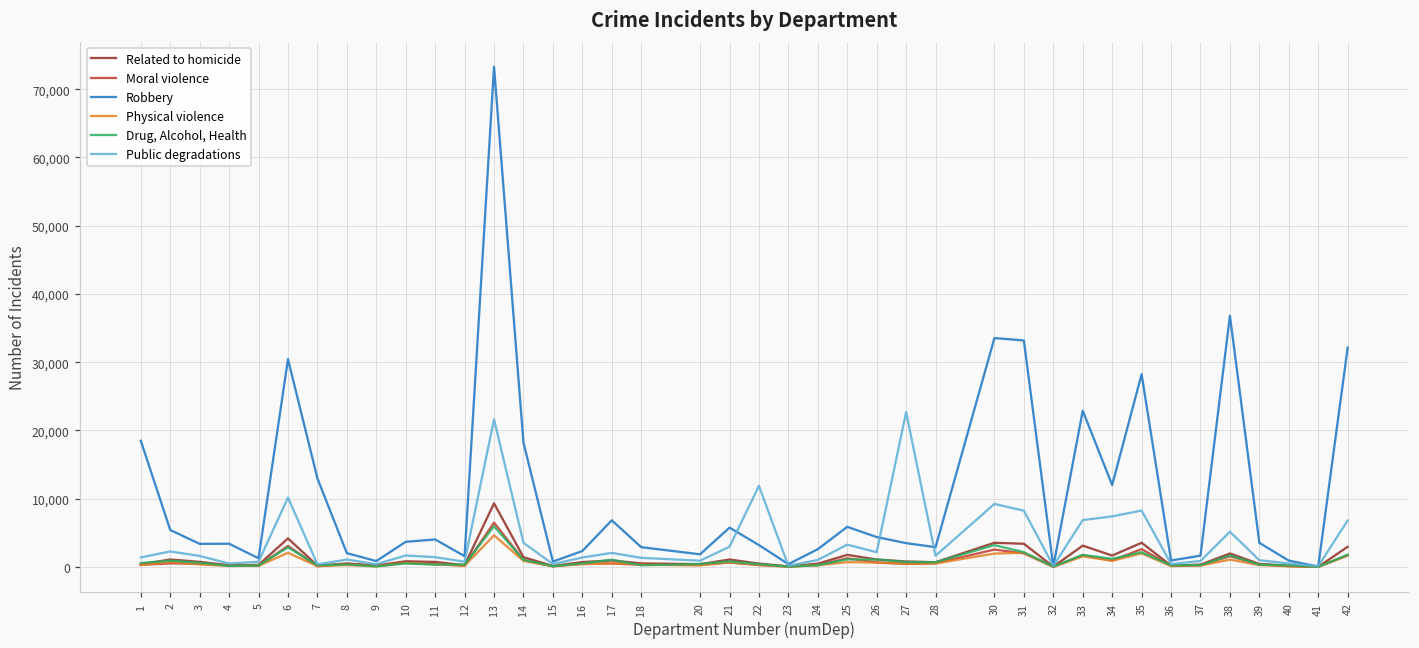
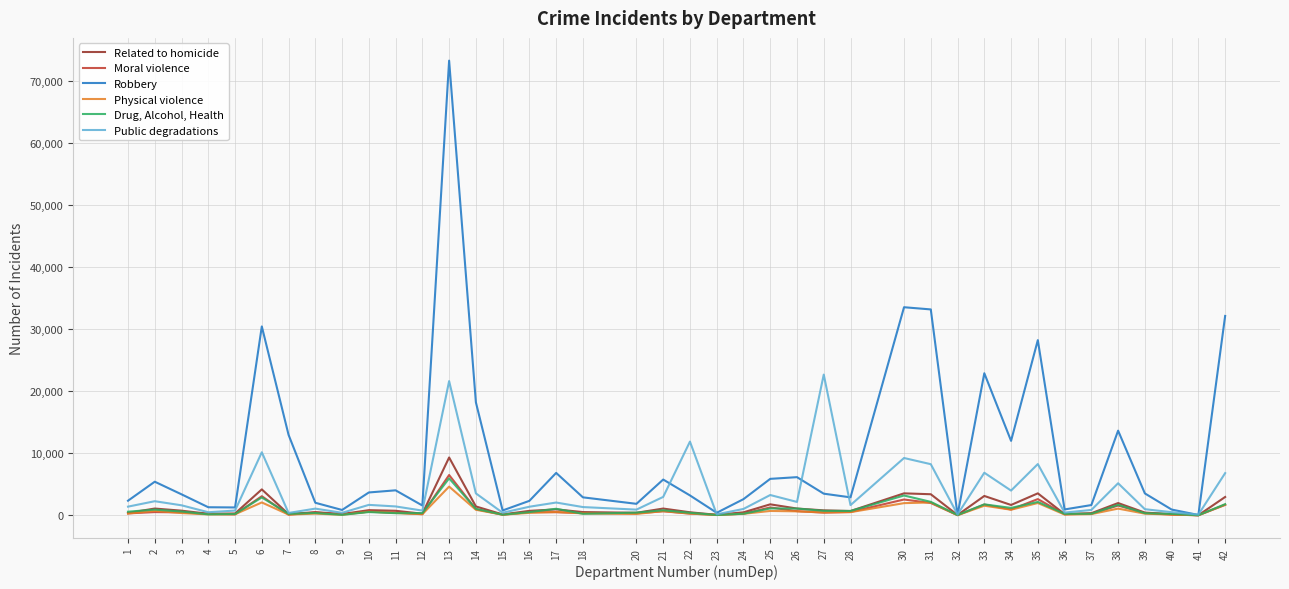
Robbery, 1: 18,000 -> 2,000
Robbery, 4: 3,000 -> 1,000
Robbery, 26: 4,000 -> 6,000
Public degradations, 34: 7,000 -> 4,000
Robbery, 38: 37,000 -> 14,000
